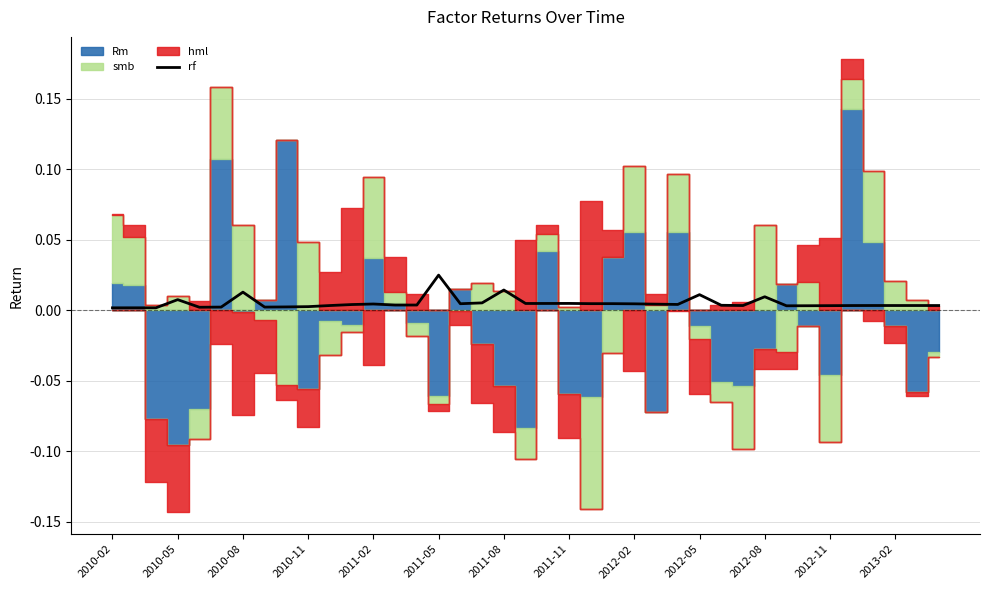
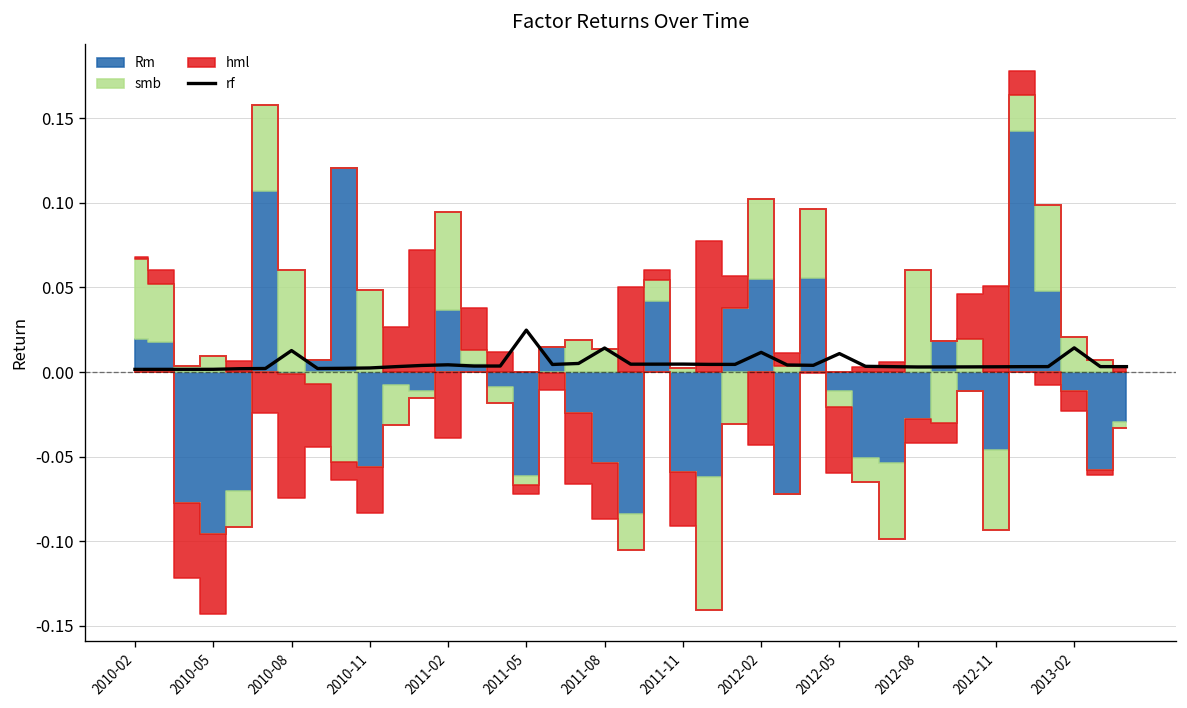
rf, 2010-05: 0.007 -> 0.002
rf, 2012-02: 0.004 -> 0.012
rf, 2012-08: 0.009 -> 0.003
rf, 2013-02: 0.003 -> 0.014
